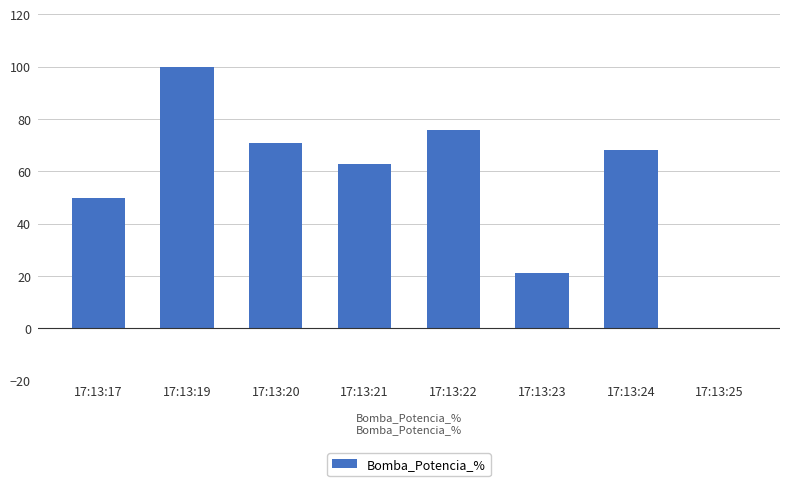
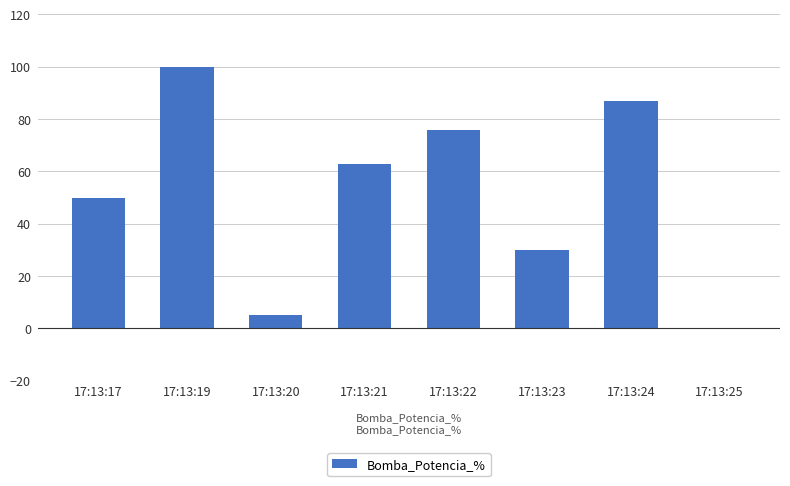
17:13:20: 71 -> 5
17:13:23: 21 -> 30
17:13:24: 68 -> 87
